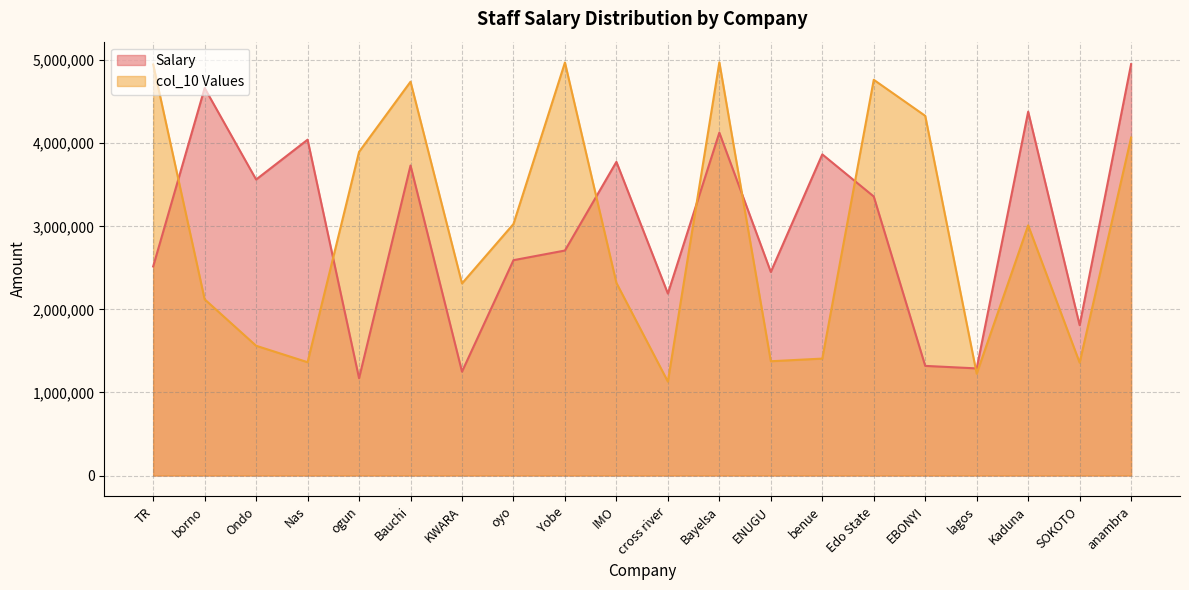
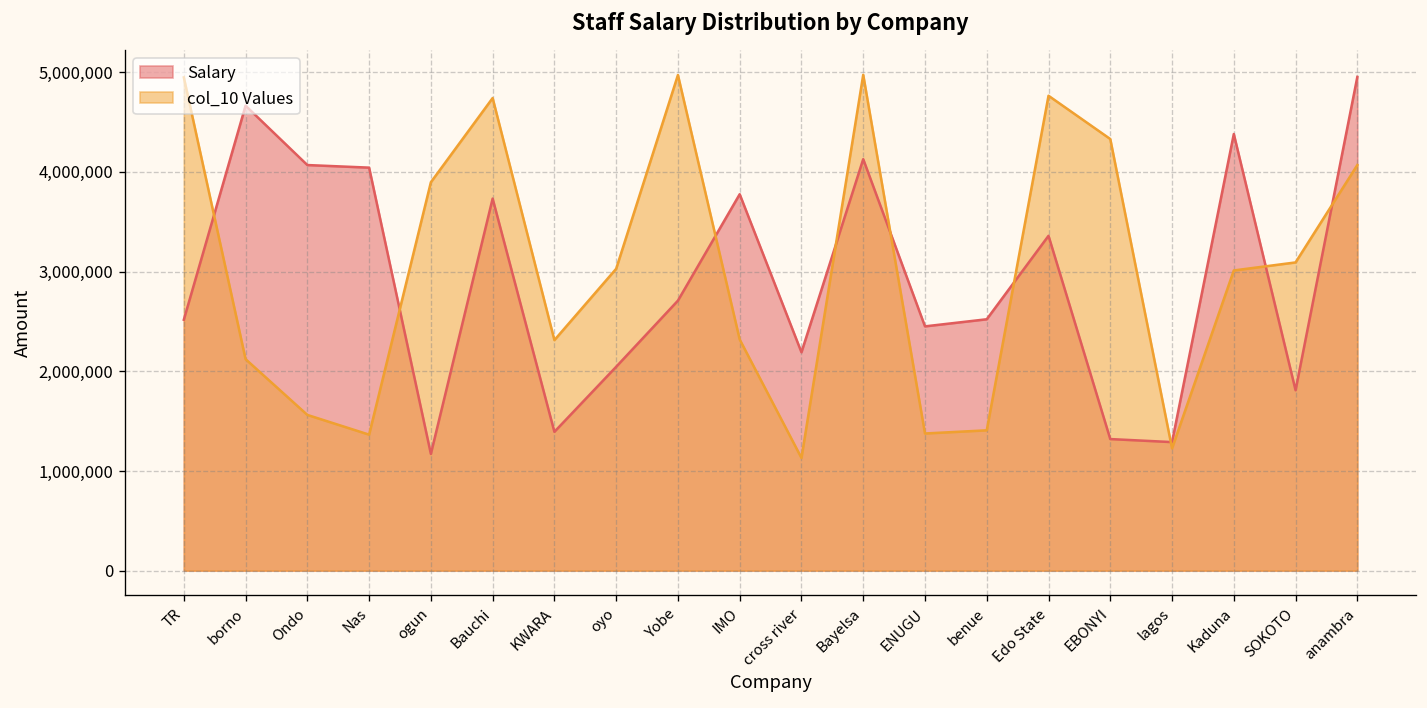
Salary, Ondo: 3,600,000 -> 4,100,000
Salary, KWARA: 1,300,000 -> 1,400,000
Salary, oyo: 2,600,000 -> 2,000,000
Salary, benue: 3,900,000 -> 2,500,000
col_10 Values, SOKOTO: 1,400,000 -> 3,100,000
